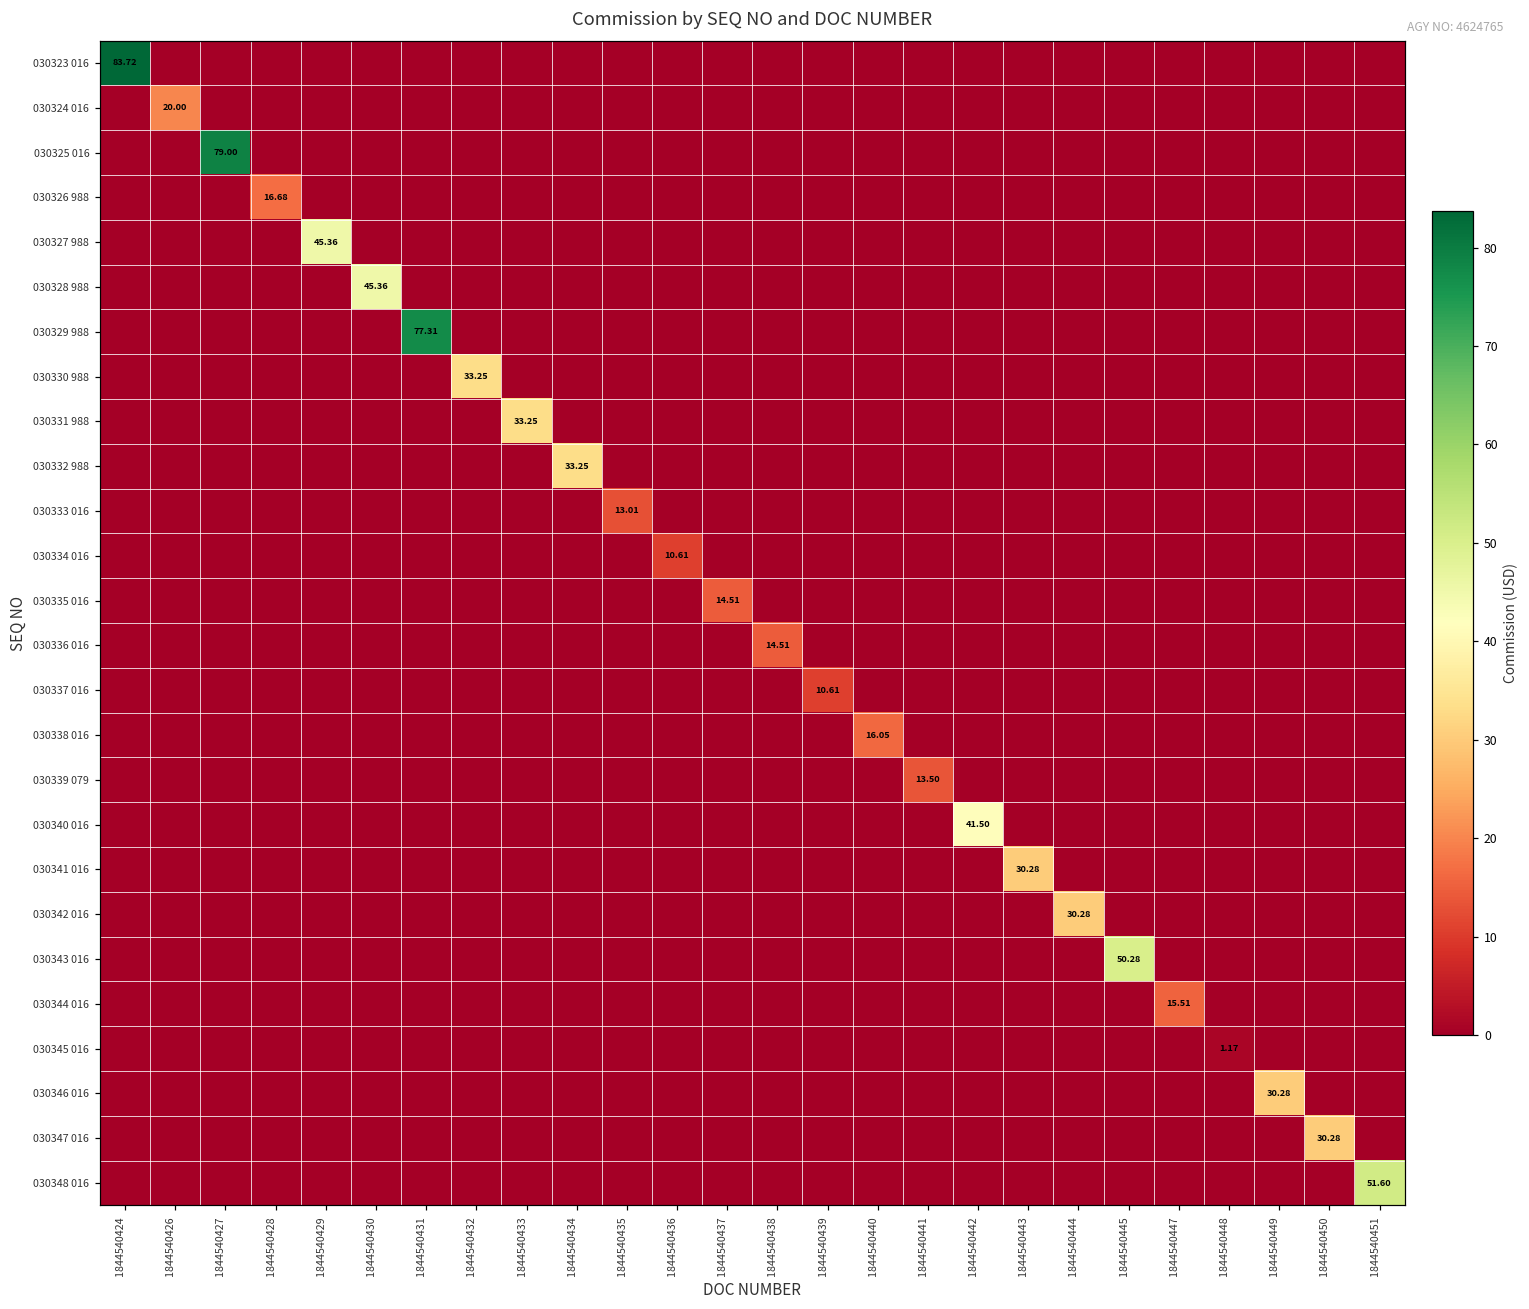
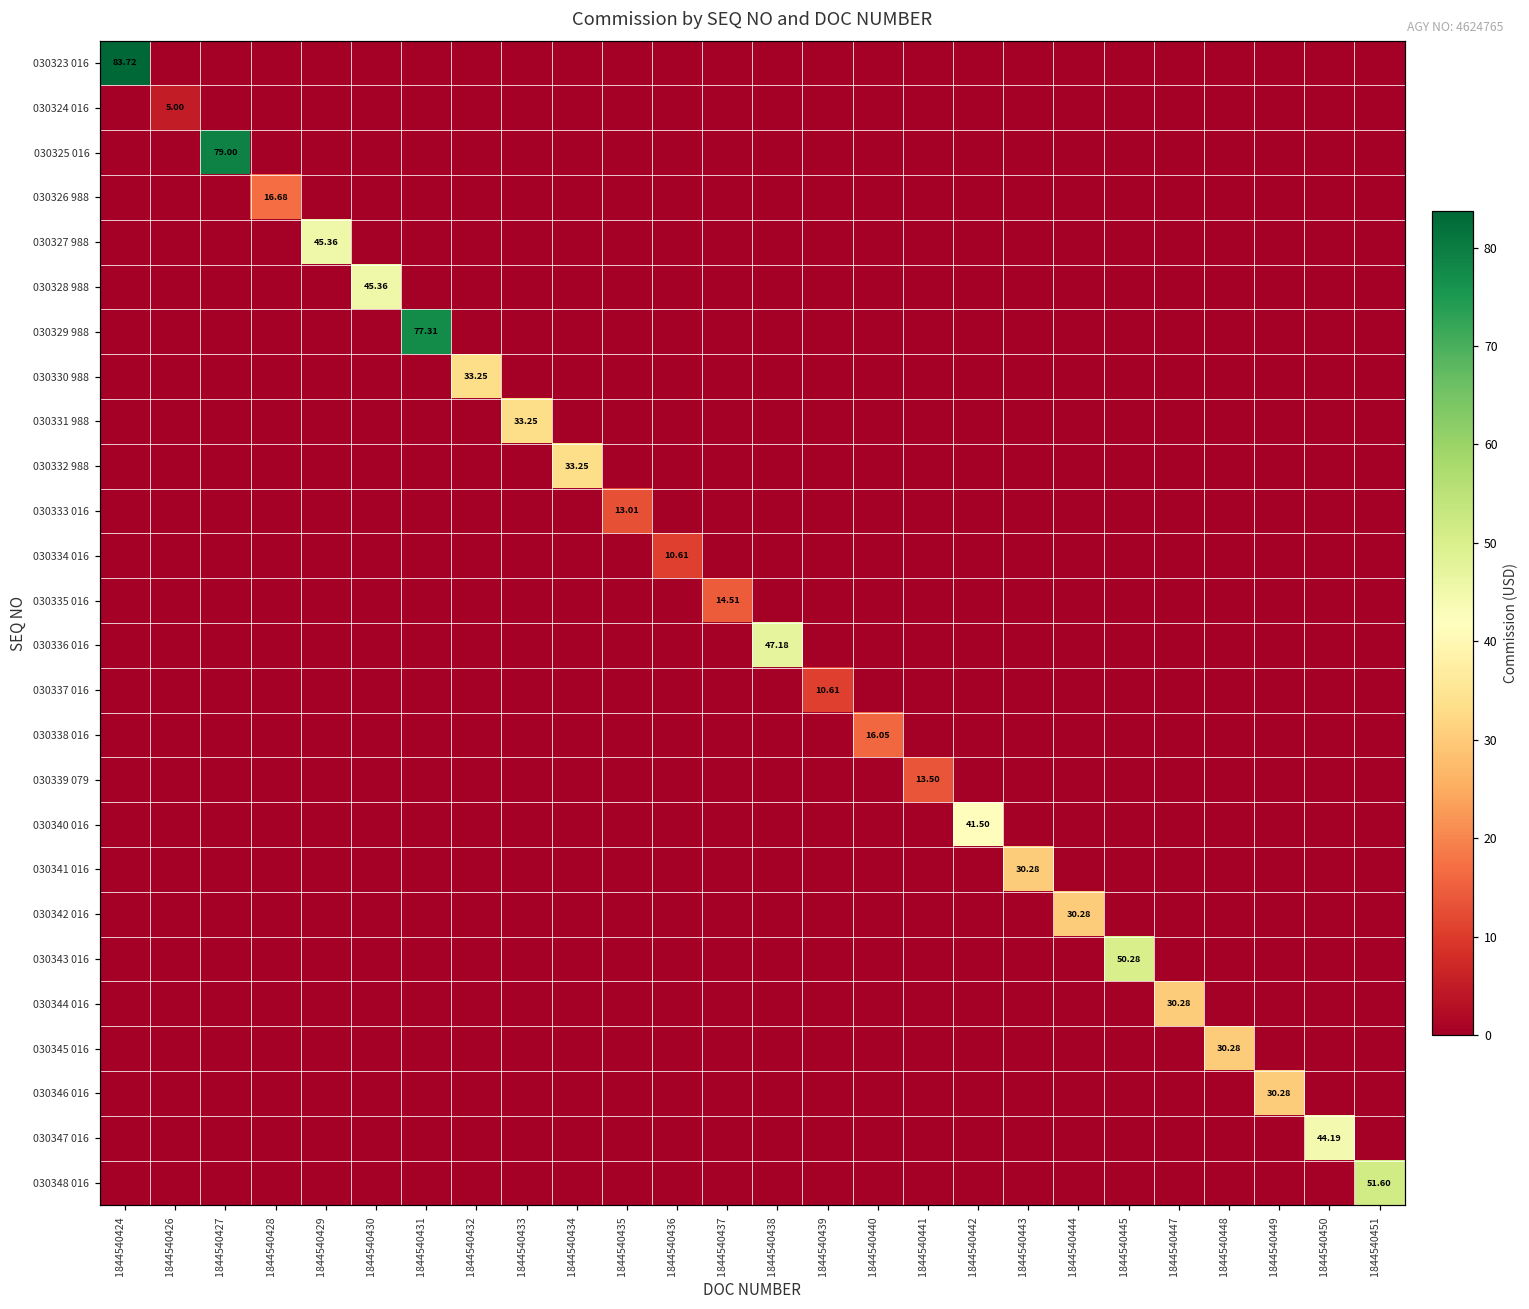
030324 016, 1844540426: 20.00 -> 5.00
030336 016, 1844540438: 14.51 -> 47.18
030344 016, 1844540447: 15.51 -> 30.28
030345 016, 1844540448: 1.17 -> 30.28
030347 016, 1844540450: 30.28 -> 44.19
